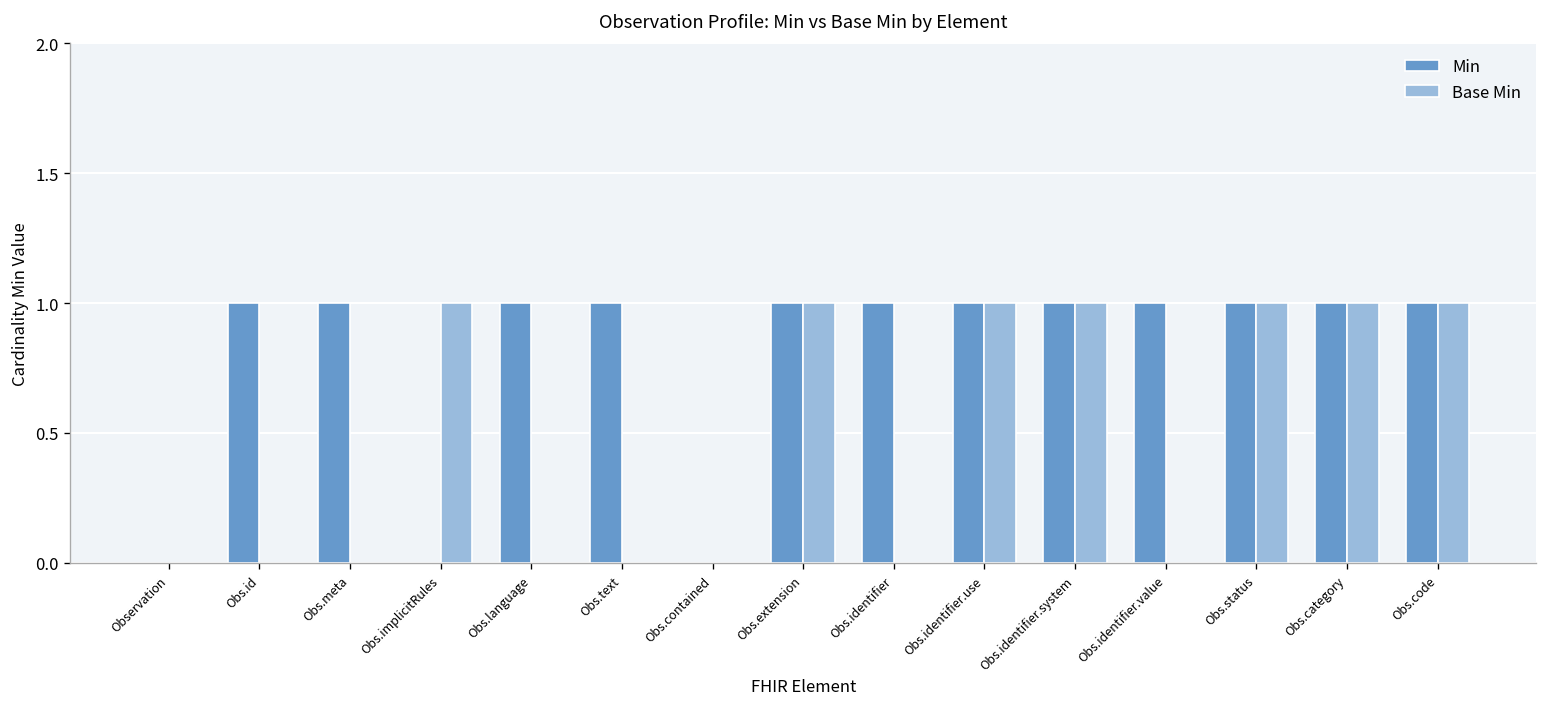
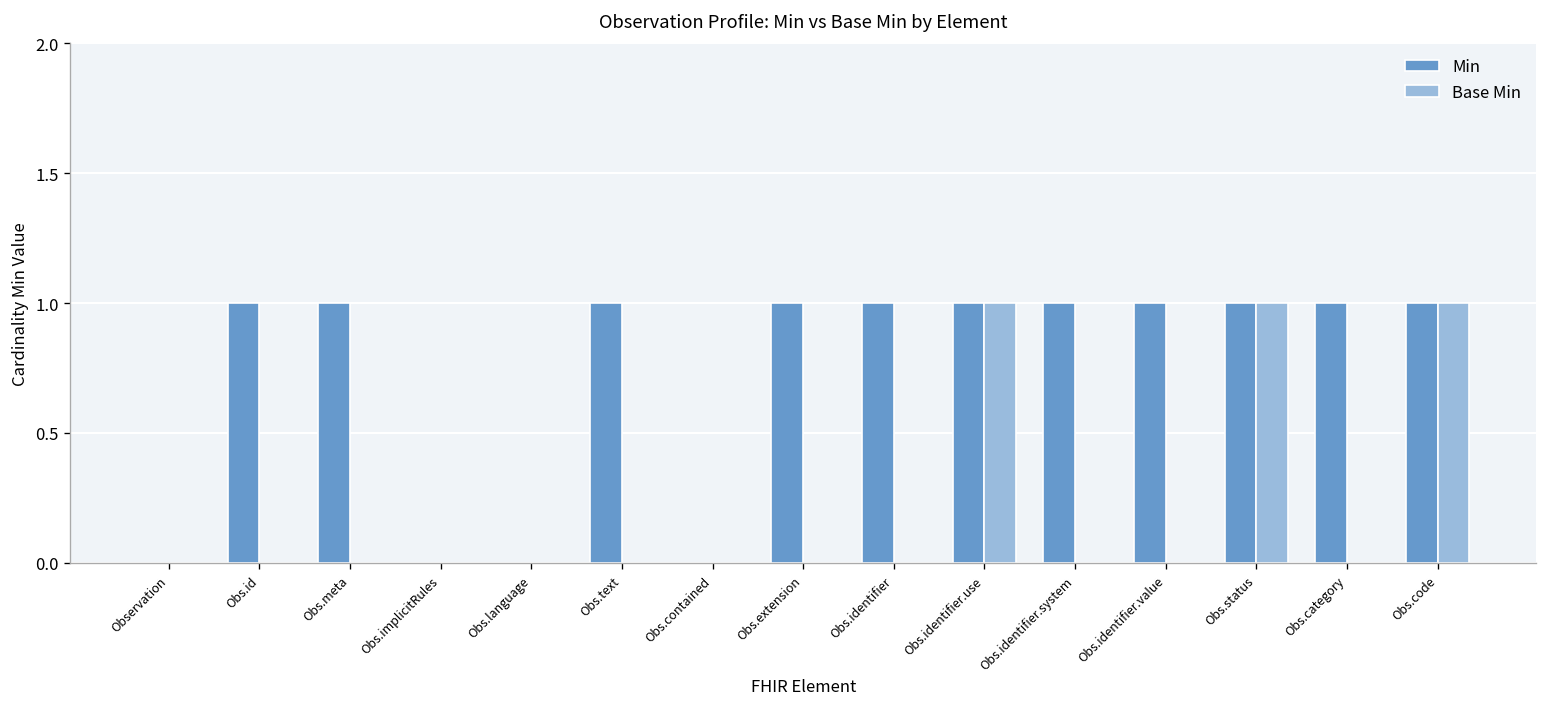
Base Min, Obs.implicitRules: 1 -> 0
Min, Obs.language: 1 -> 0
Base Min, Obs.extension: 1 -> 0
Base Min, Obs.identifier.system: 1 -> 0
Base Min, Obs.category: 1 -> 0
